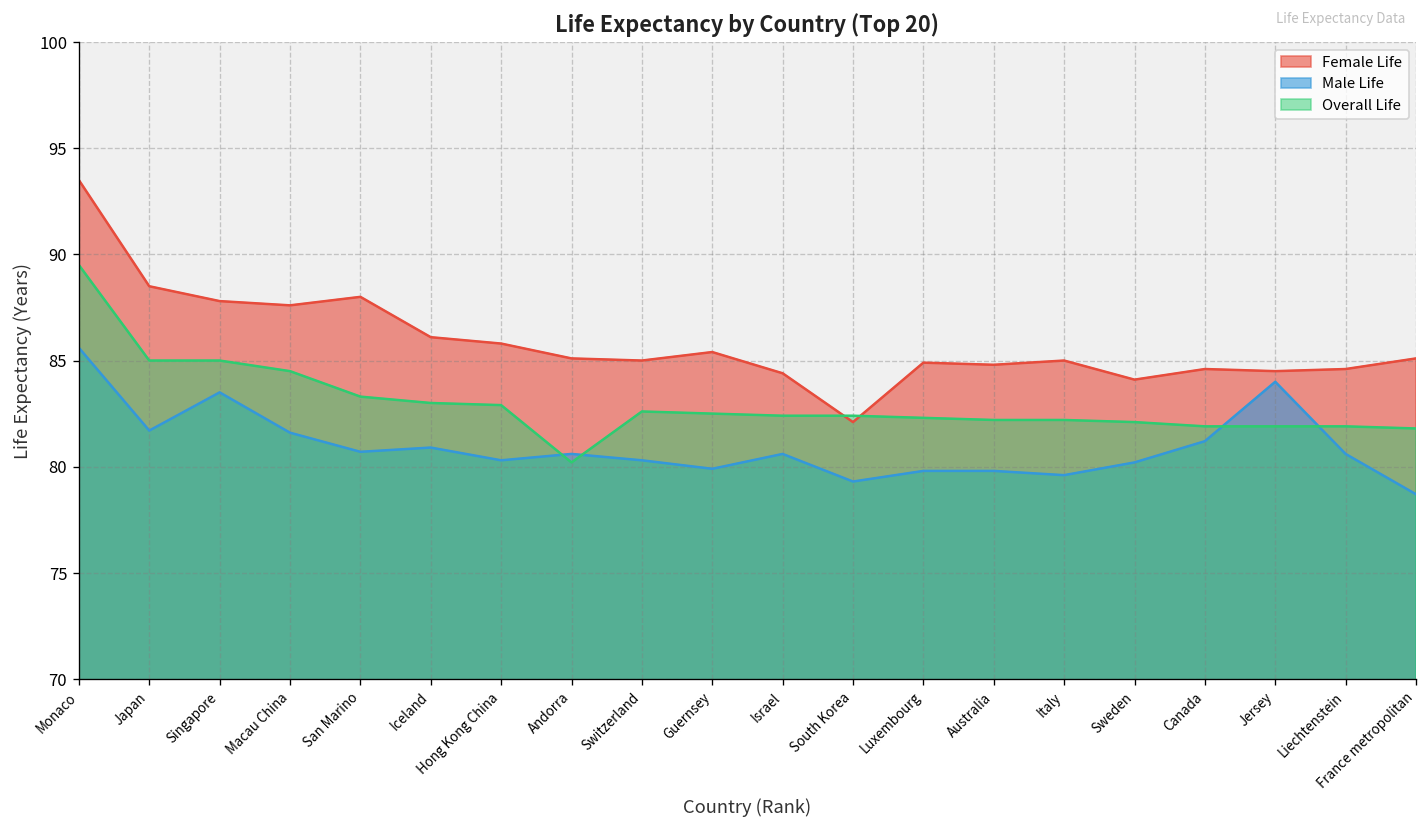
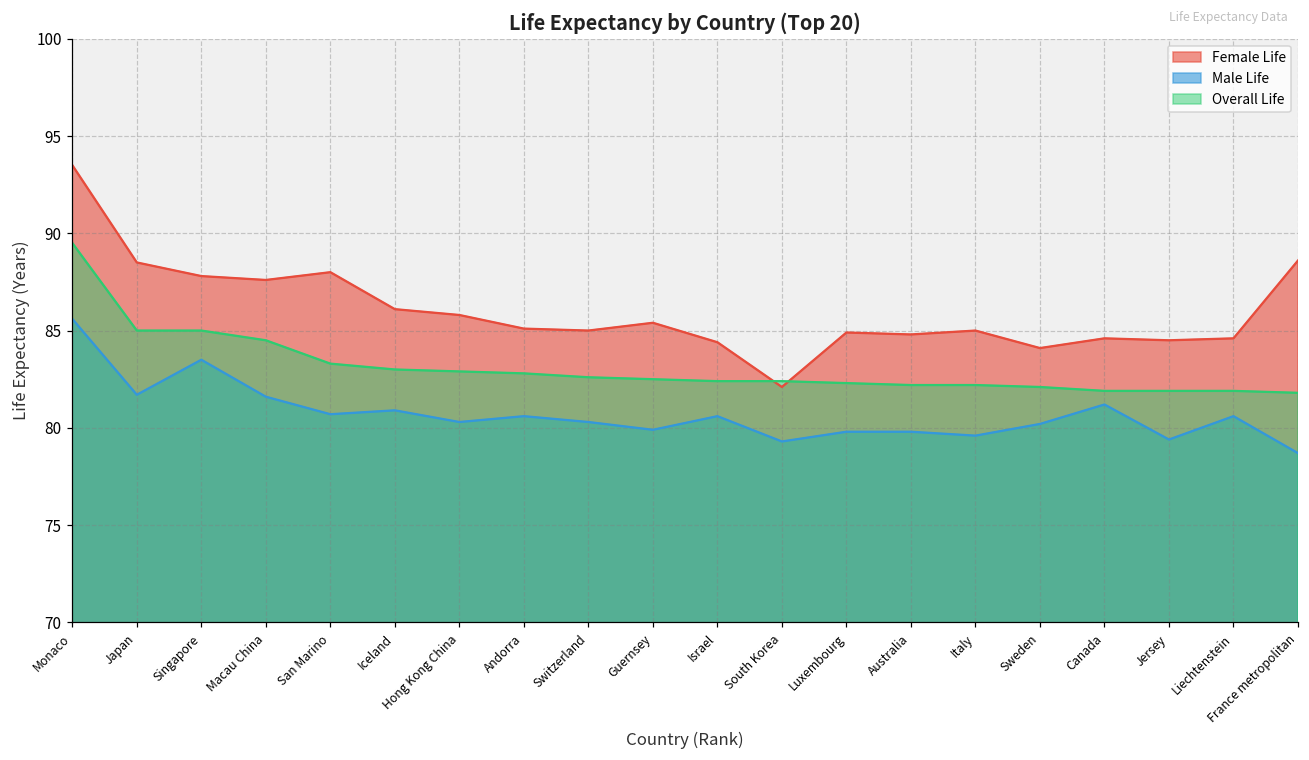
Overall Life, Andorra: 80.2 -> 82.8
Male Life, Jersey: 84.0 -> 79.4
Female Life, France metropolitan: 85.1 -> 88.6
